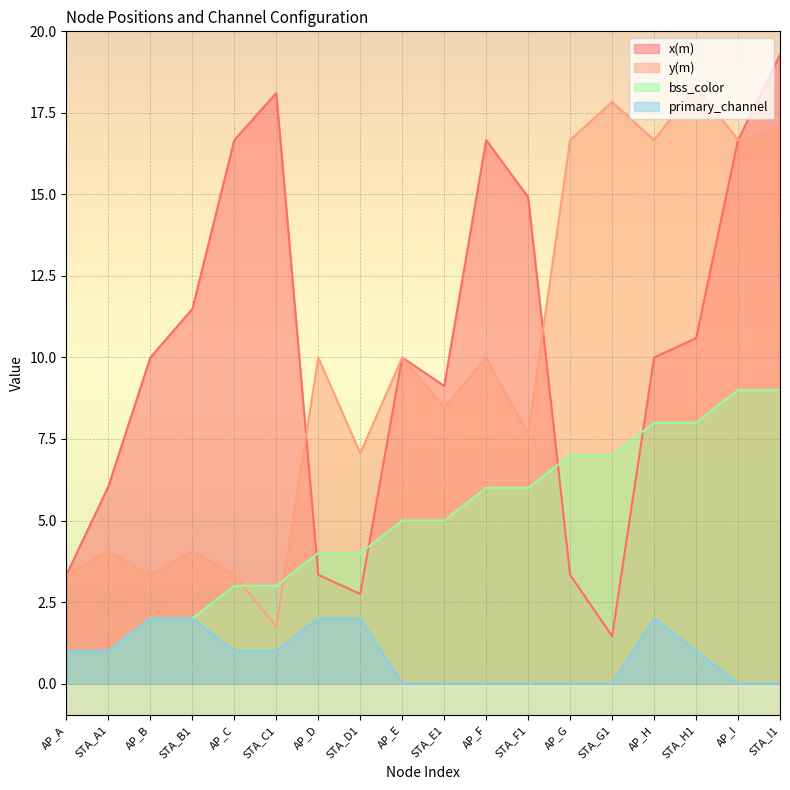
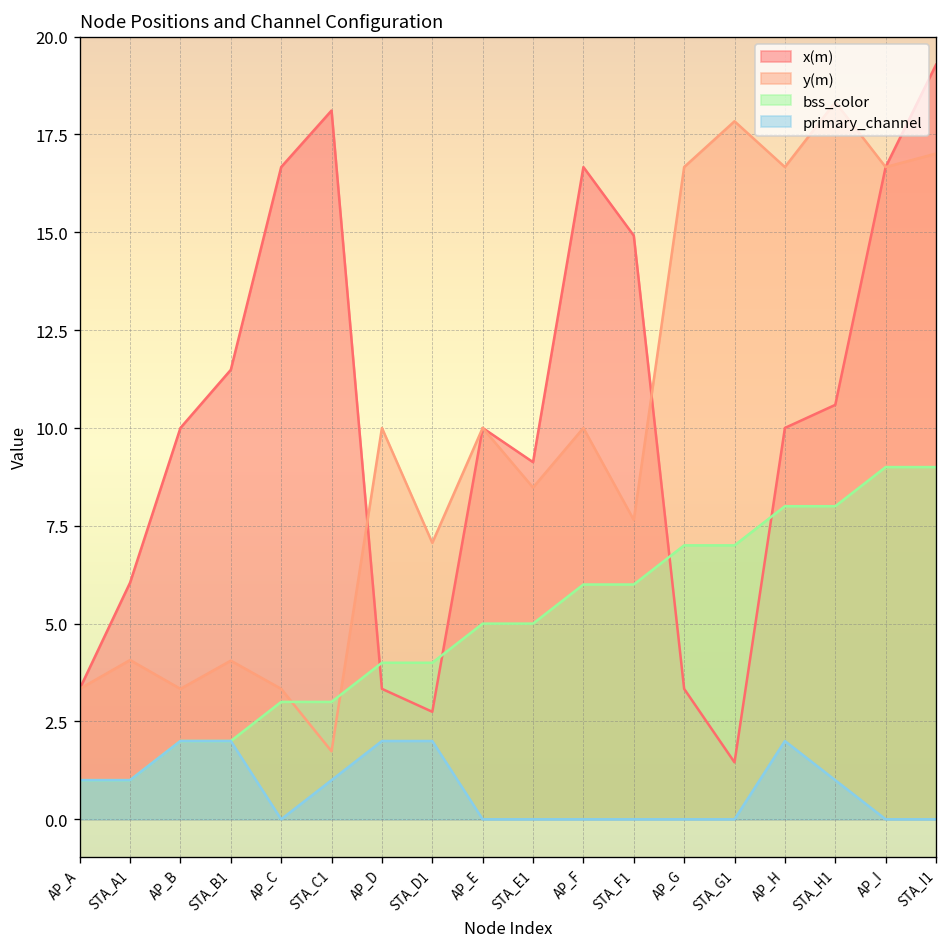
primary_channel, AP_C: 1 -> 0
